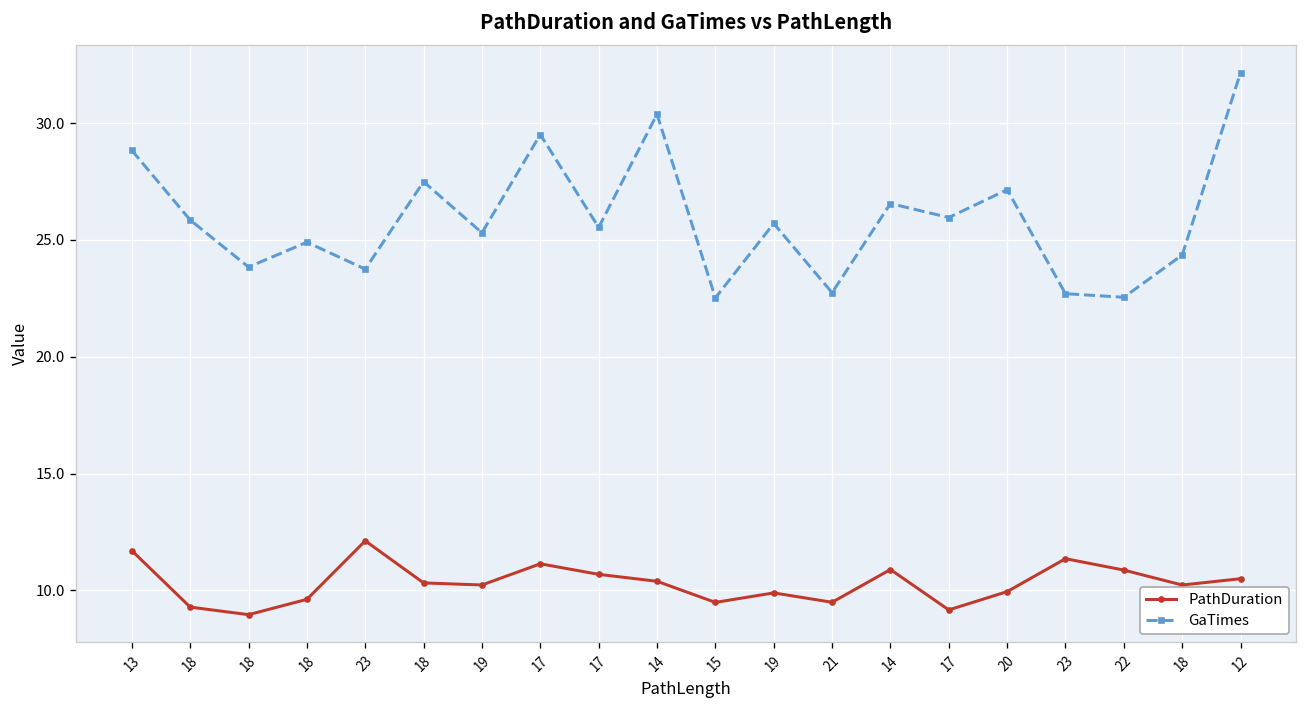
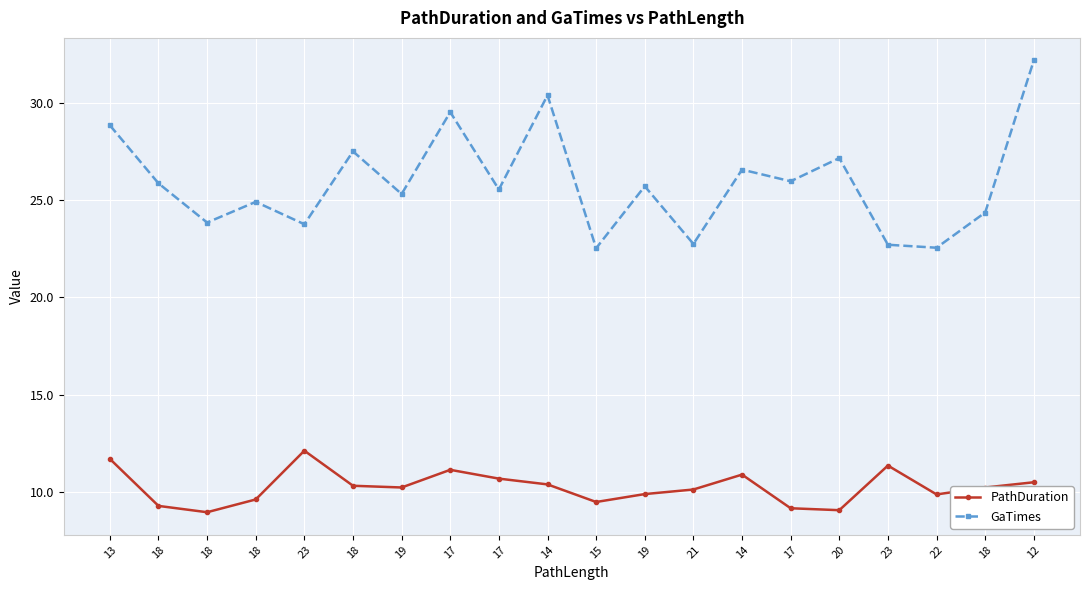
PathDuration, 21: 9.5 -> 10.1
PathDuration, 20: 9.9 -> 9.1
PathDuration, 22: 10.9 -> 9.9
